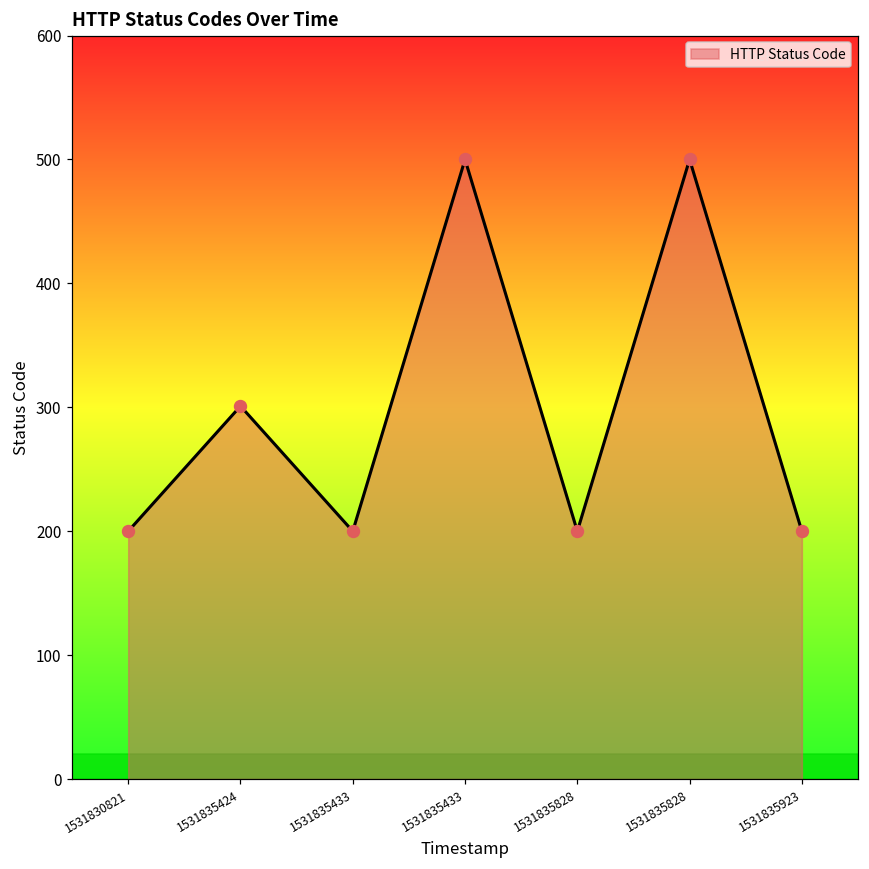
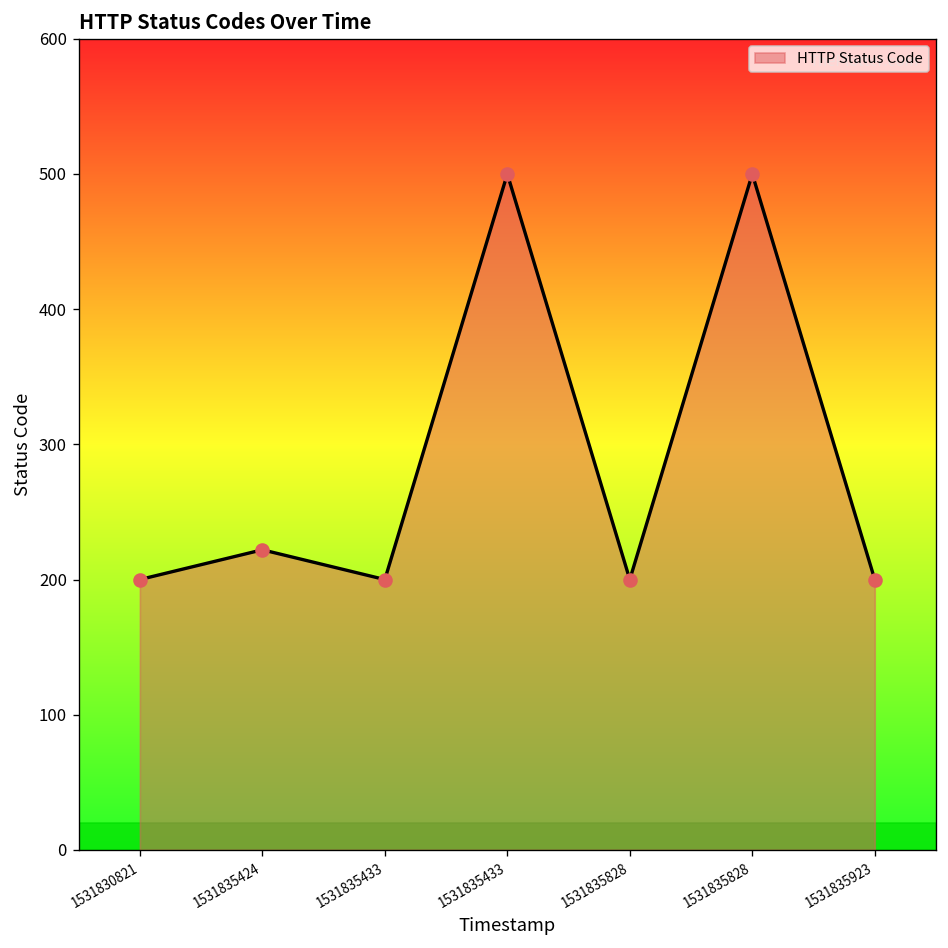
1531835424: 301 -> 222
